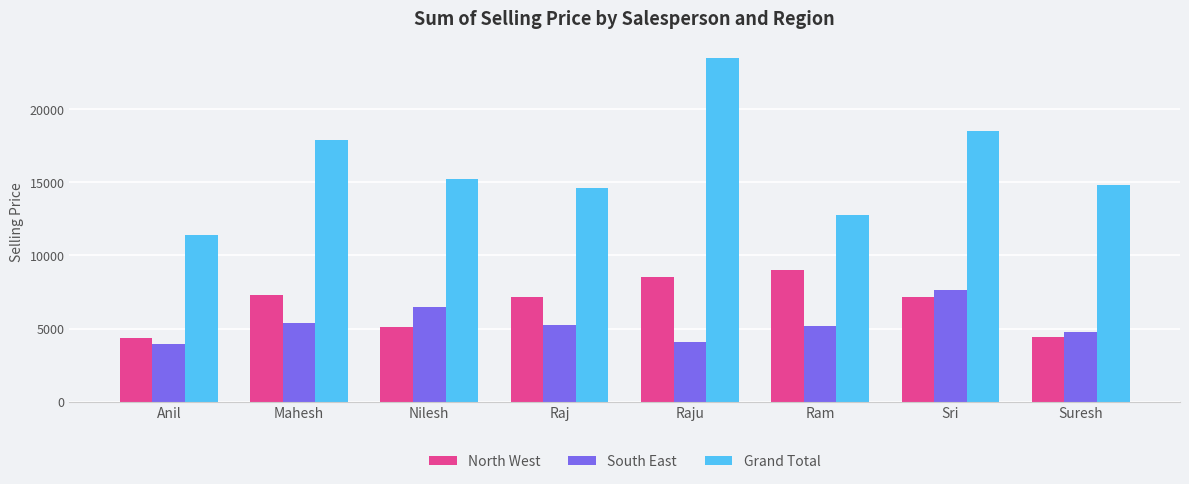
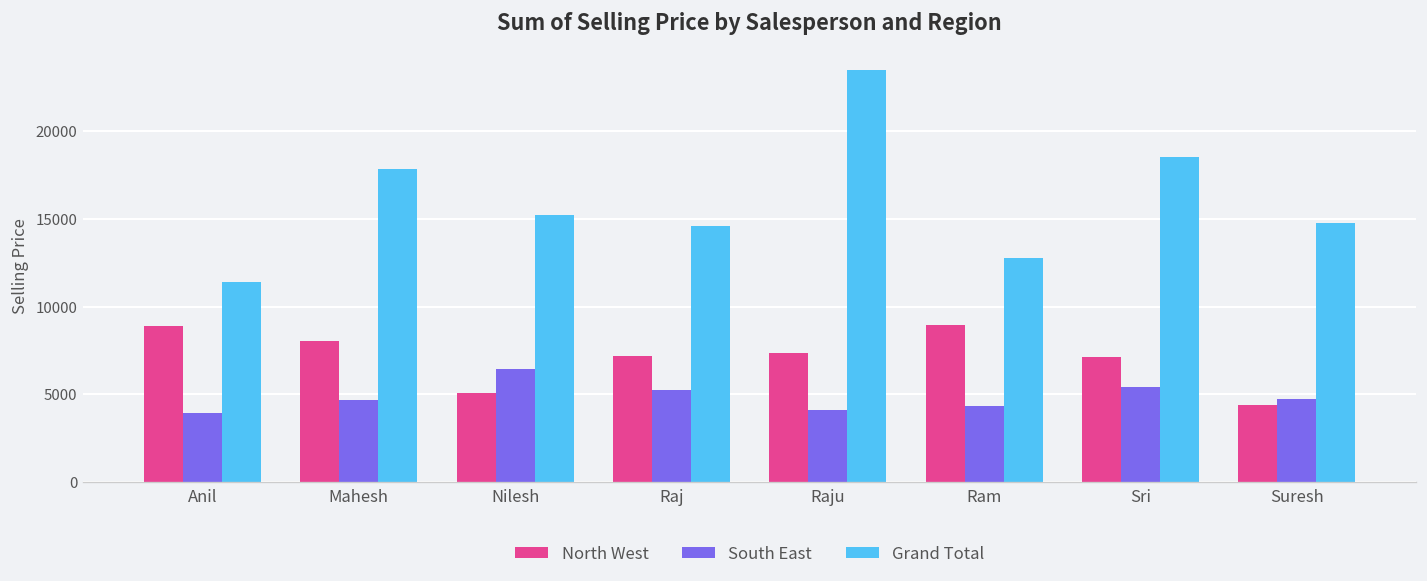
North West, Anil: 4400 -> 8900
North West, Mahesh: 7300 -> 8100
South East, Mahesh: 5400 -> 4700
North West, Raju: 8500 -> 7400
South East, Ram: 5200 -> 4400
South East, Sri: 7600 -> 5400
